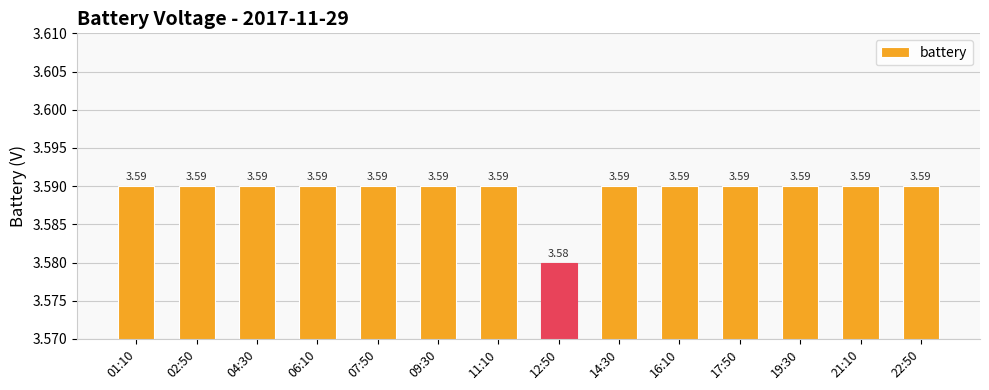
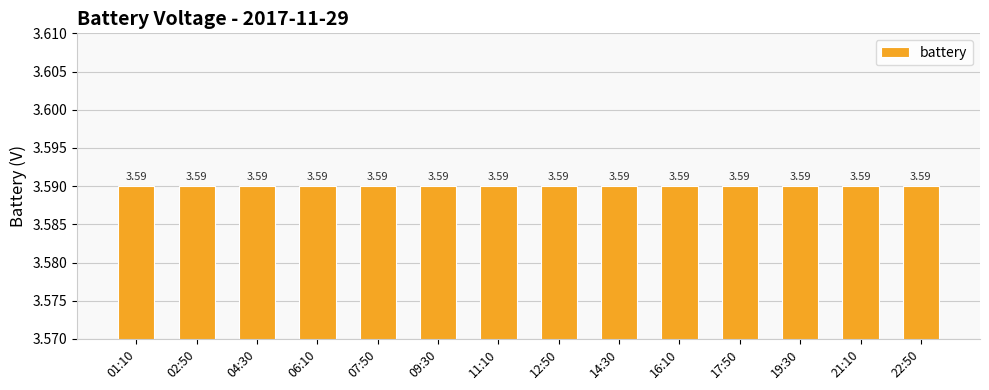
12:50: 3.58 -> 3.59
